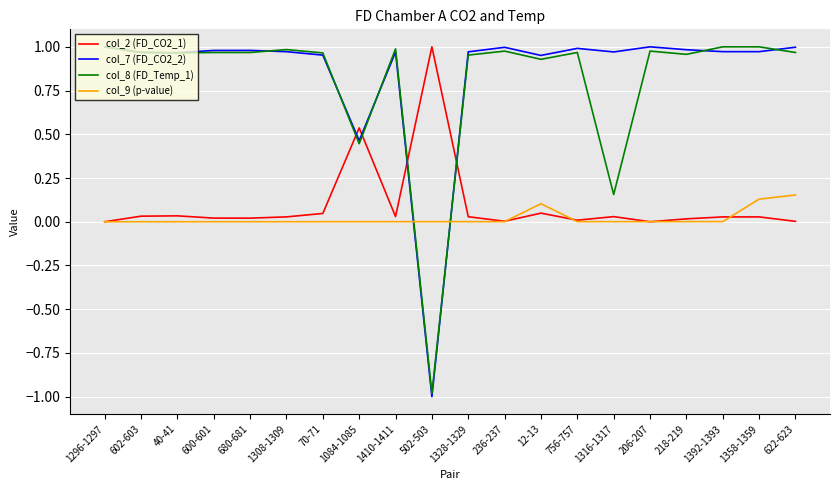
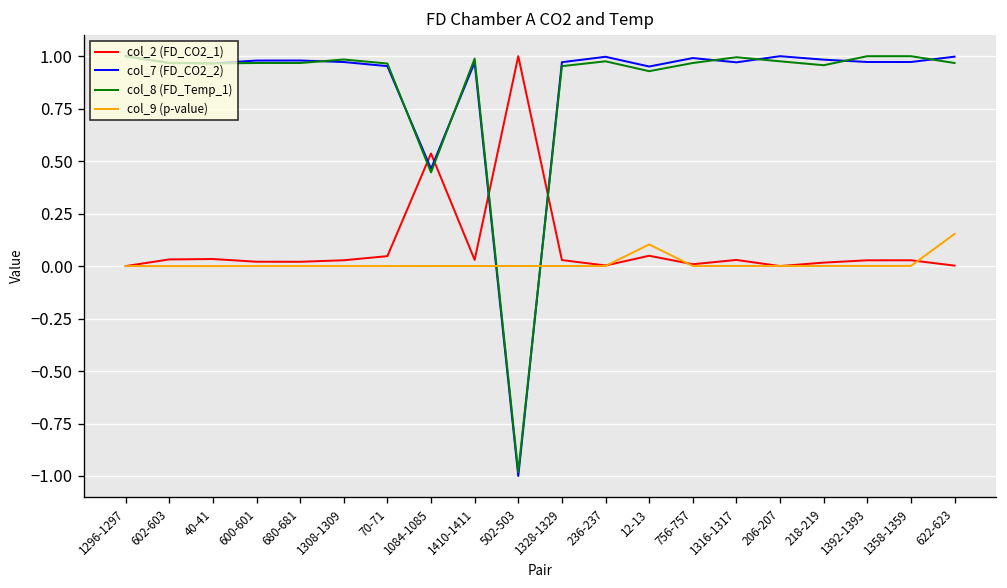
col_8 (FD_Temp_1), 1316-1317: 0.16 -> 1.00
col_9 (p-value), 1358-1359: 0.13 -> 0.00
